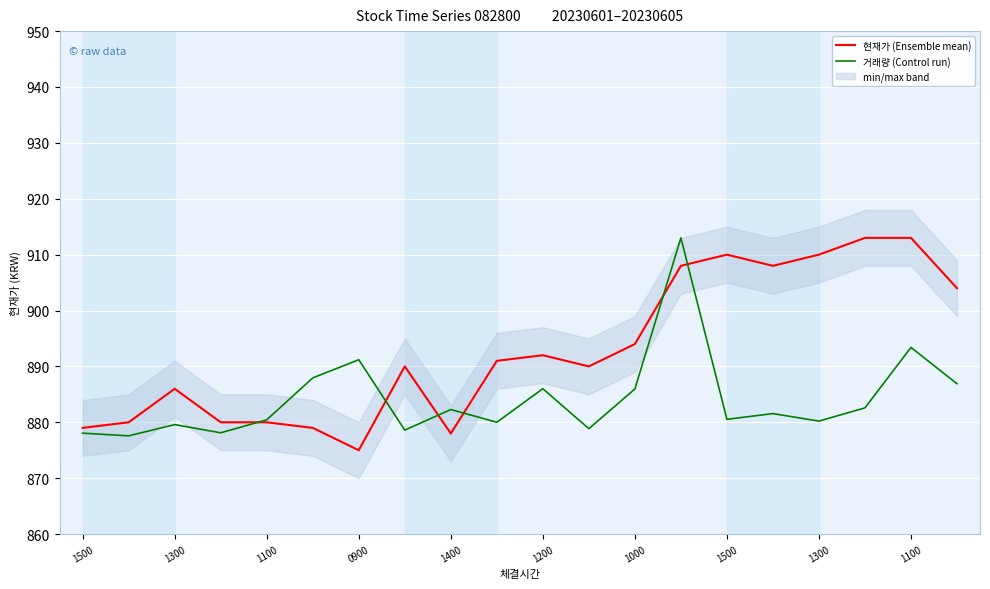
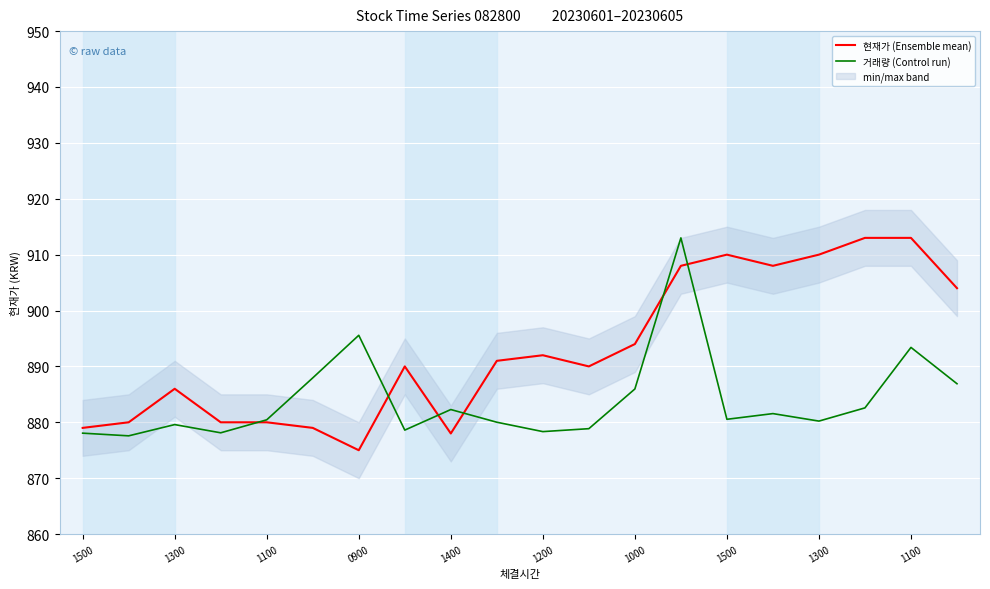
거래량 (Control run), 0900: 891 -> 896
거래량 (Control run), 1200: 886 -> 878
